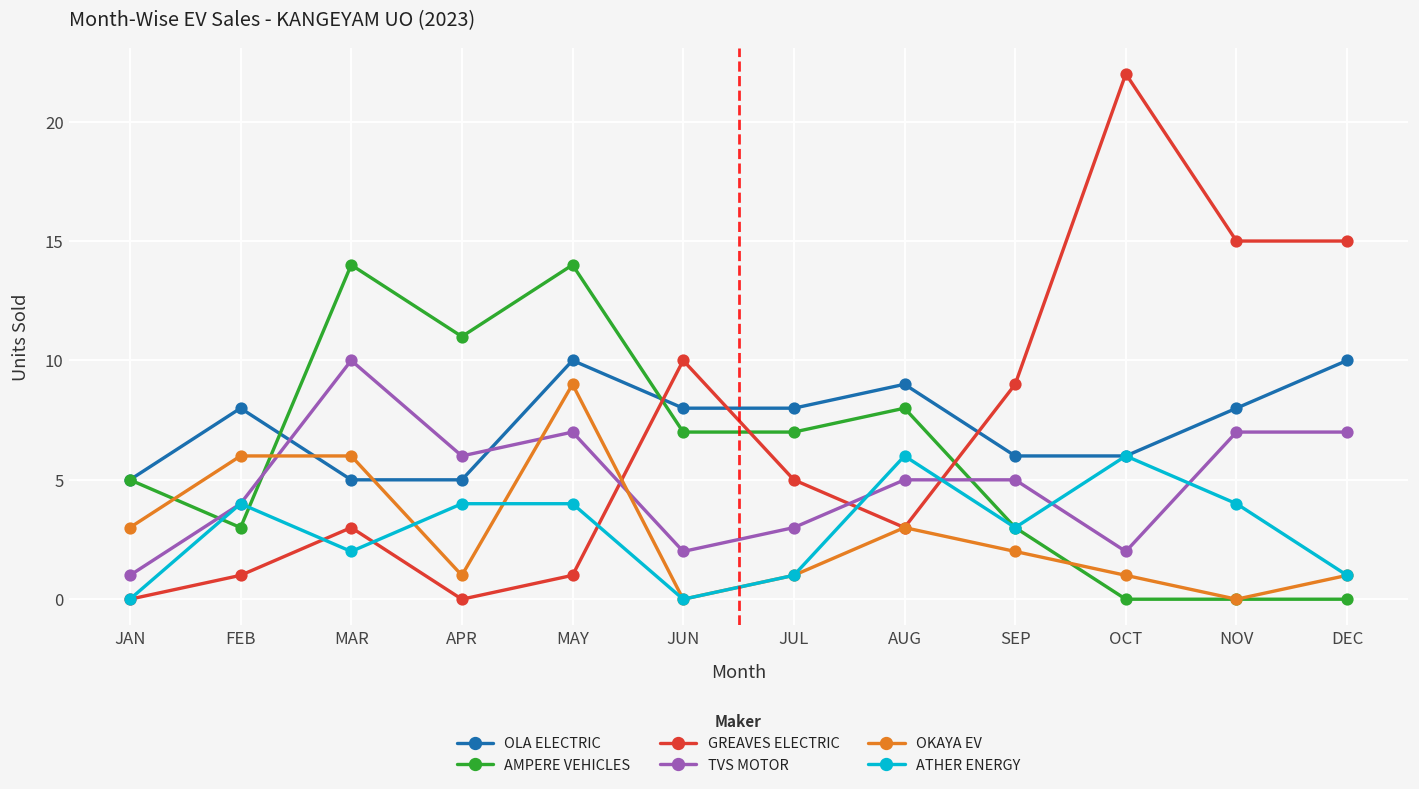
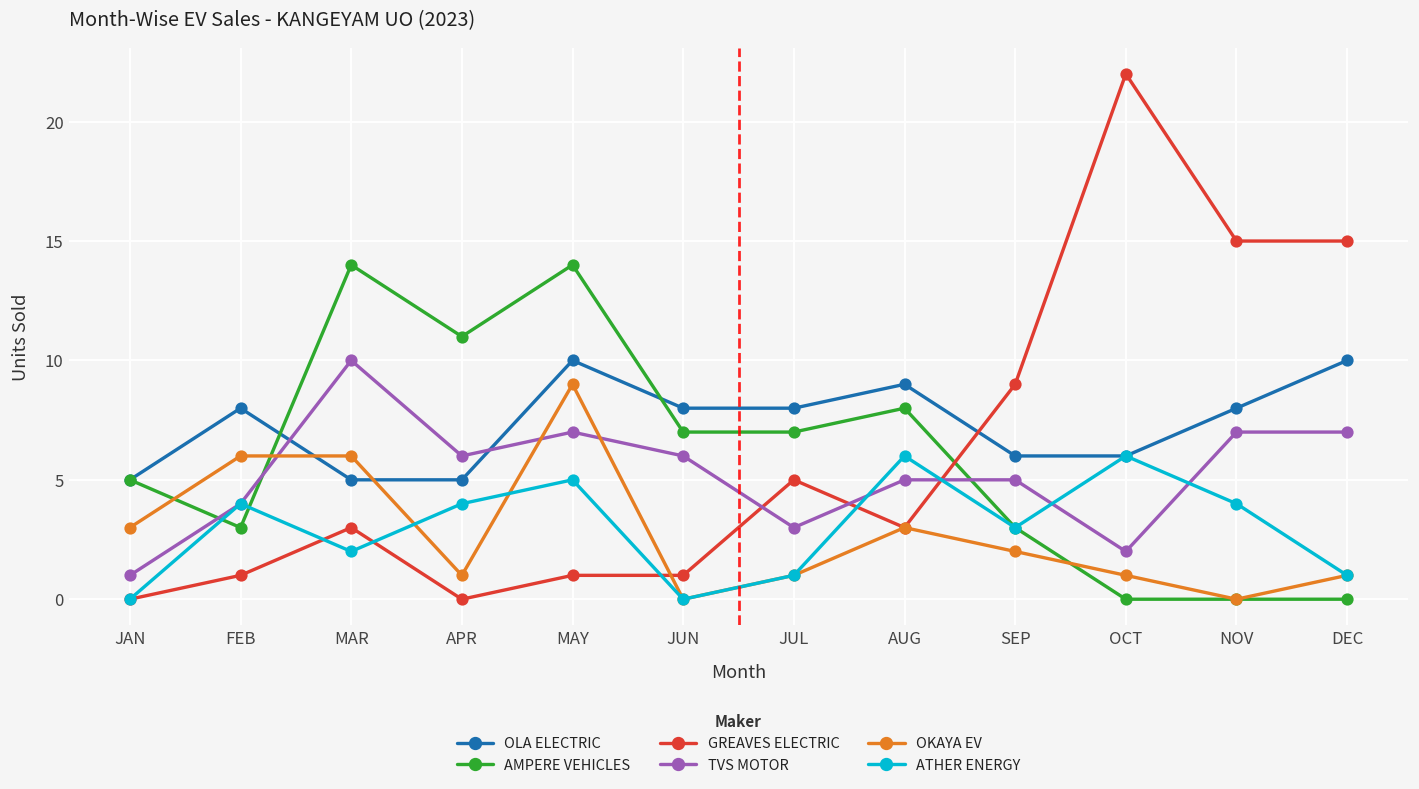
ATHER ENERGY, MAY: 4 -> 5
GREAVES ELECTRIC, JUN: 10 -> 1
TVS MOTOR, JUN: 2 -> 6
